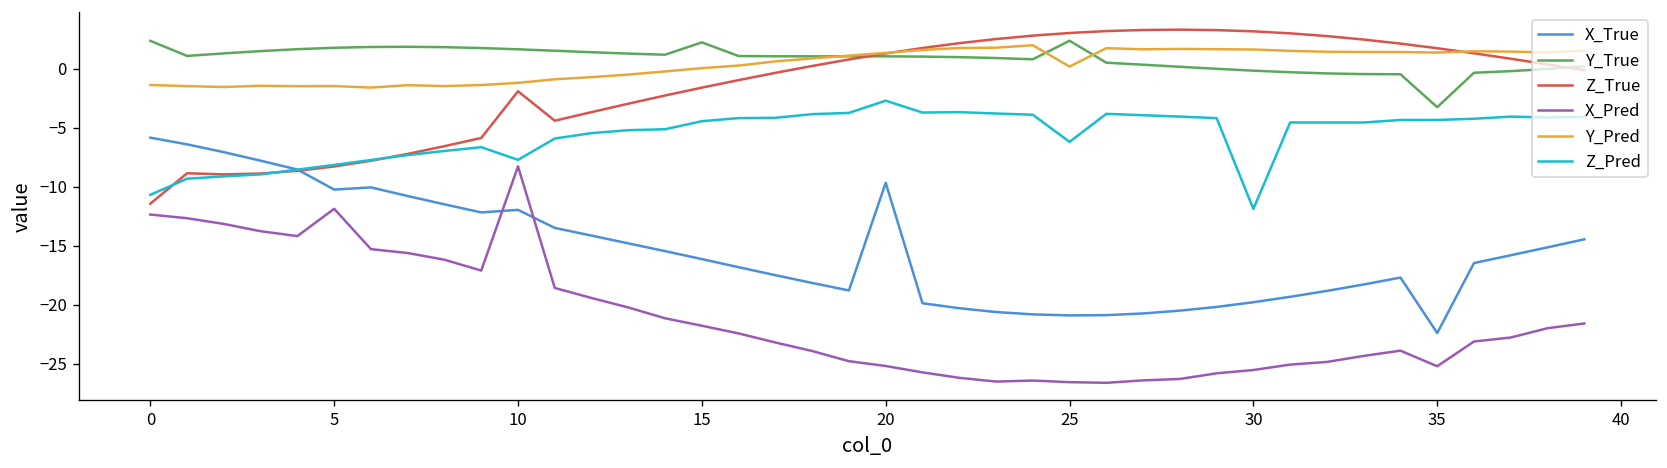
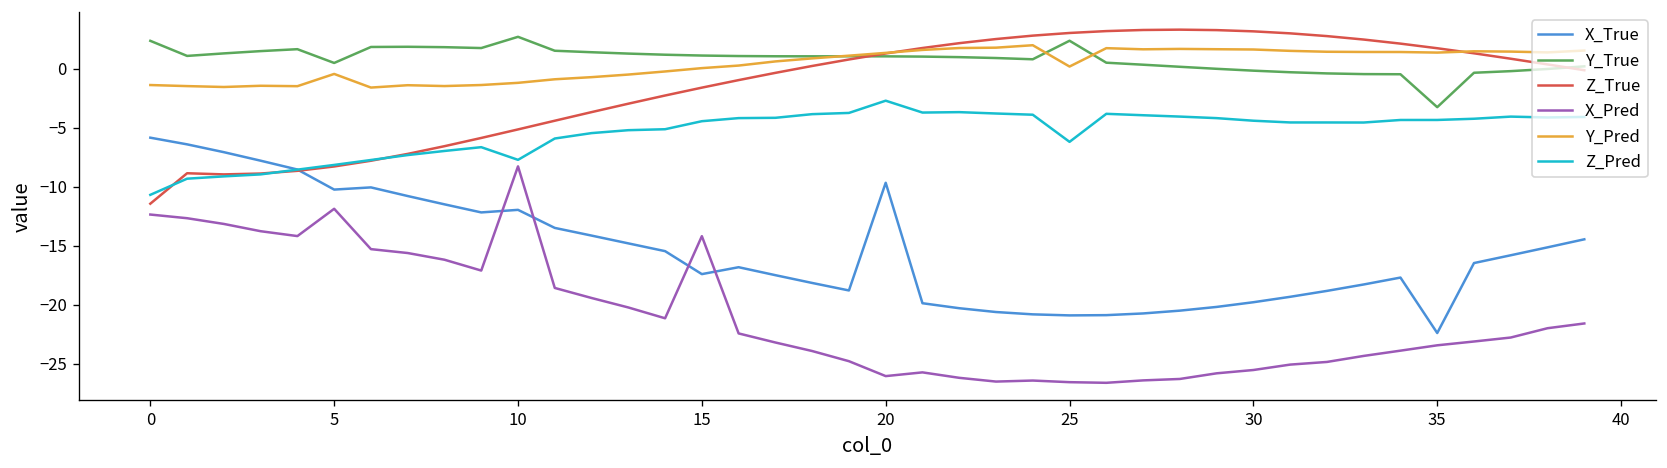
Y_True, 5: 2 -> 1
Y_Pred, 5: -1 -> 0
Y_True, 10: 2 -> 3
Z_True, 10: -2 -> -5
X_True, 15: -16 -> -17
Y_True, 15: 2 -> 1
X_Pred, 15: -22 -> -14
X_Pred, 20: -25 -> -26
Z_Pred, 30: -12 -> -4
X_Pred, 35: -25 -> -23
